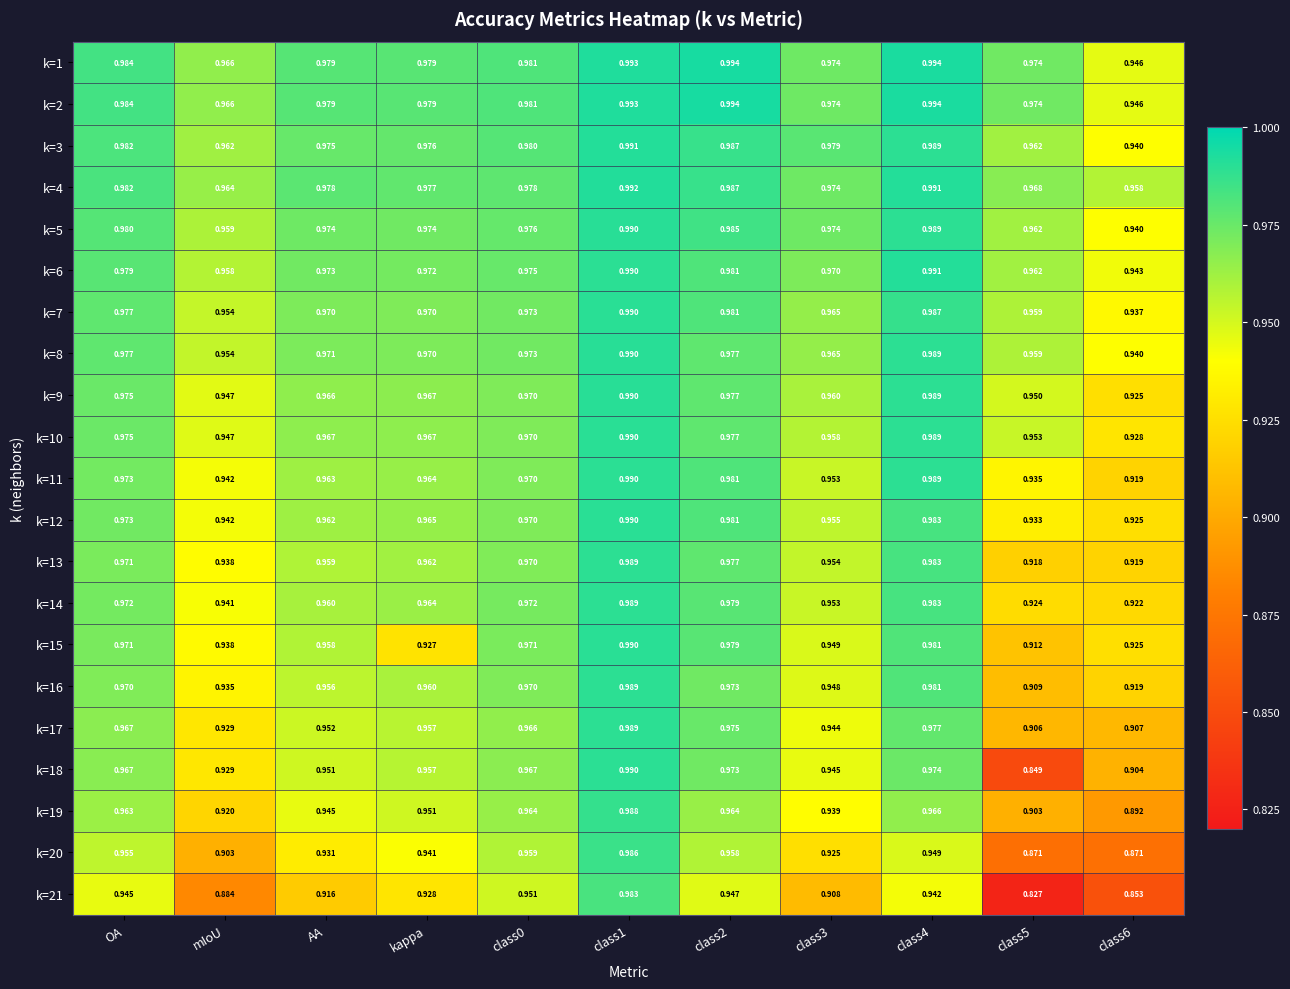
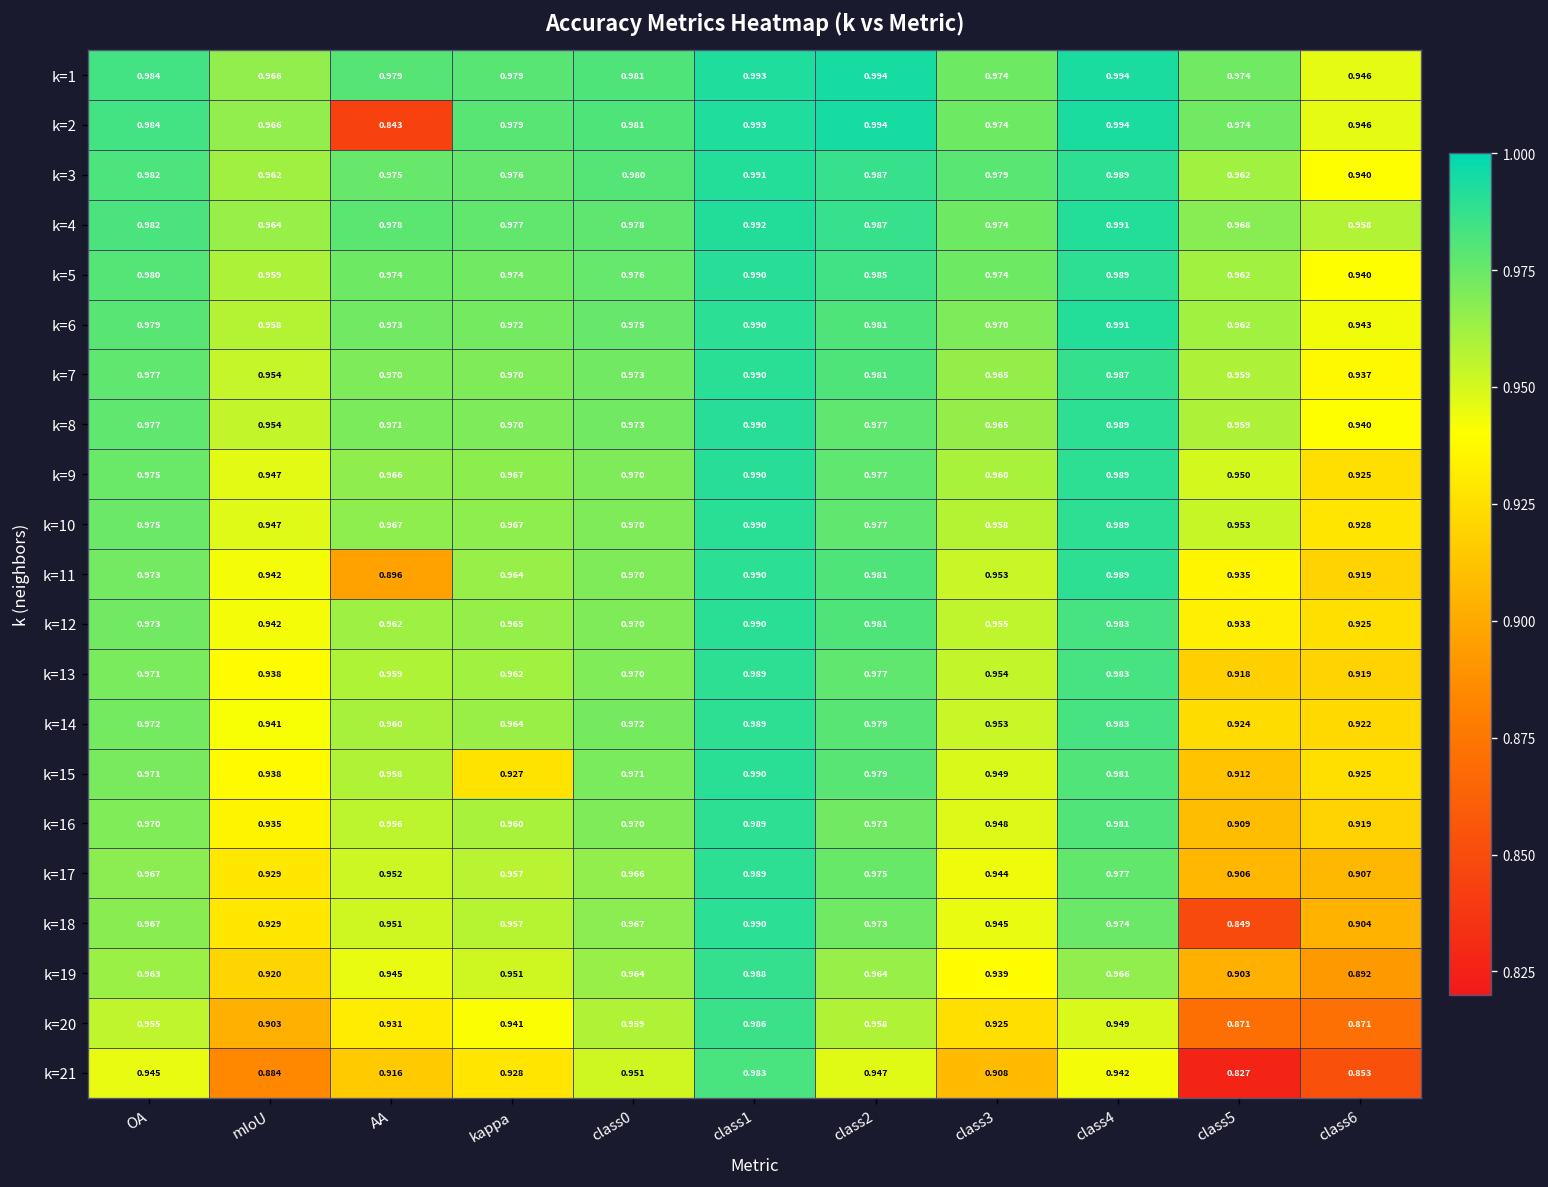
k=2, AA: 0.979 -> 0.843
k=11, AA: 0.963 -> 0.896
